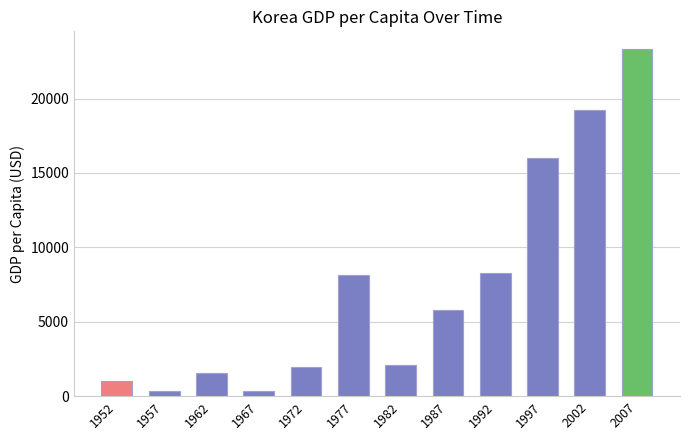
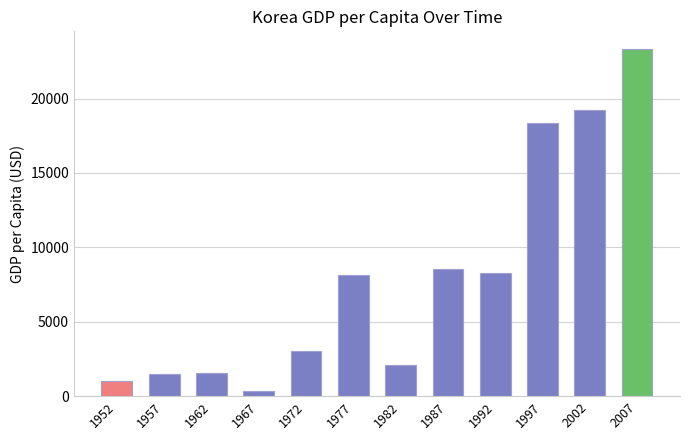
1957: 400 -> 1500
1972: 2000 -> 3000
1987: 5800 -> 8500
1997: 16000 -> 18400
